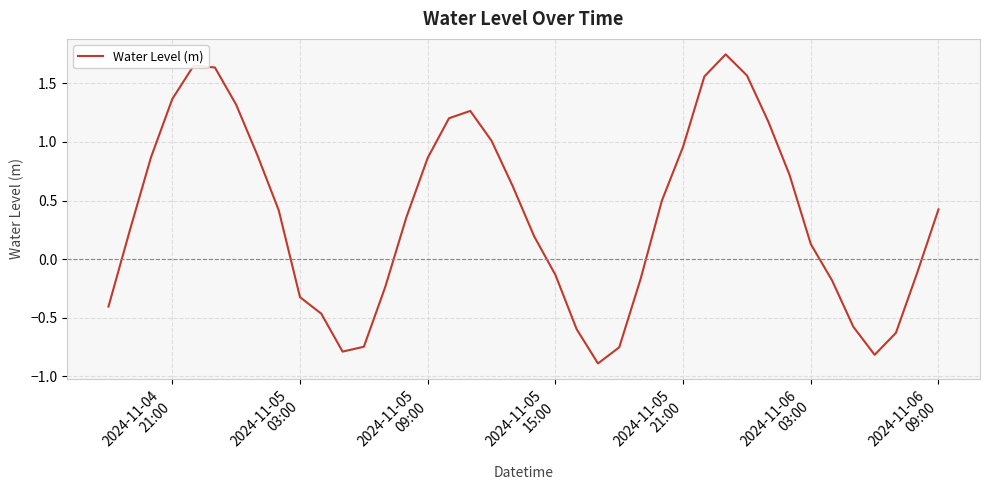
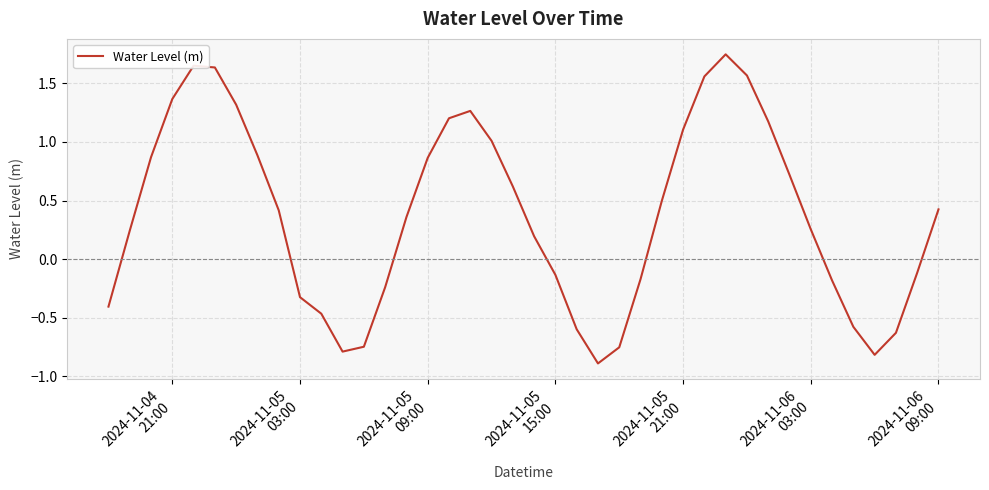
2024-11-05 21:00: 0.96 -> 1.11
2024-11-06 03:00: 0.13 -> 0.25
